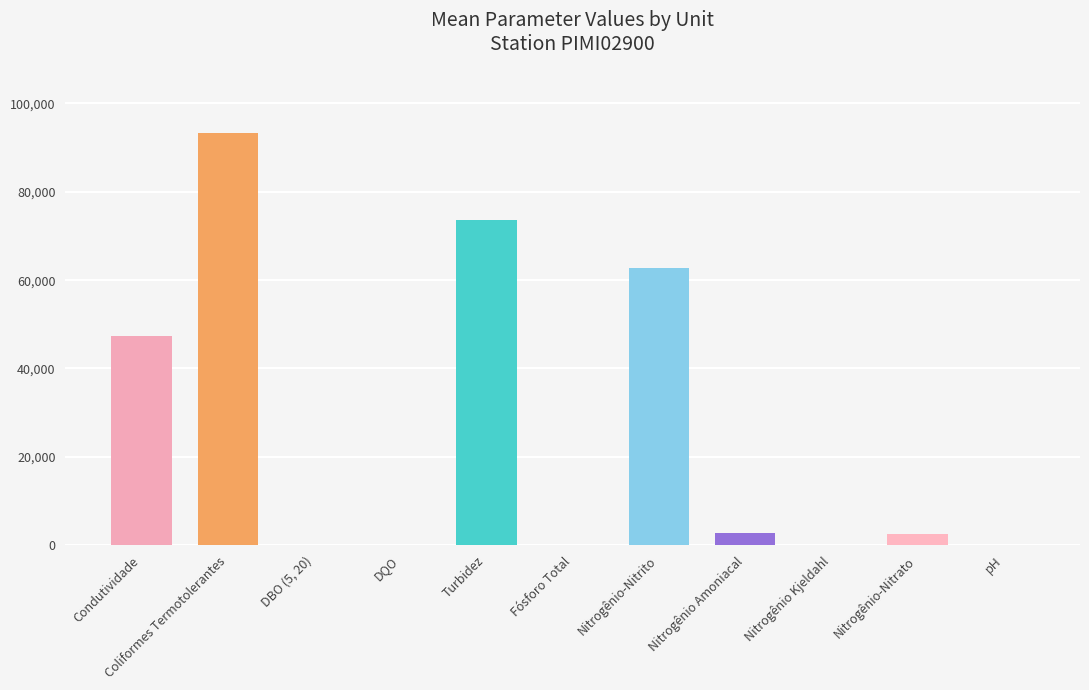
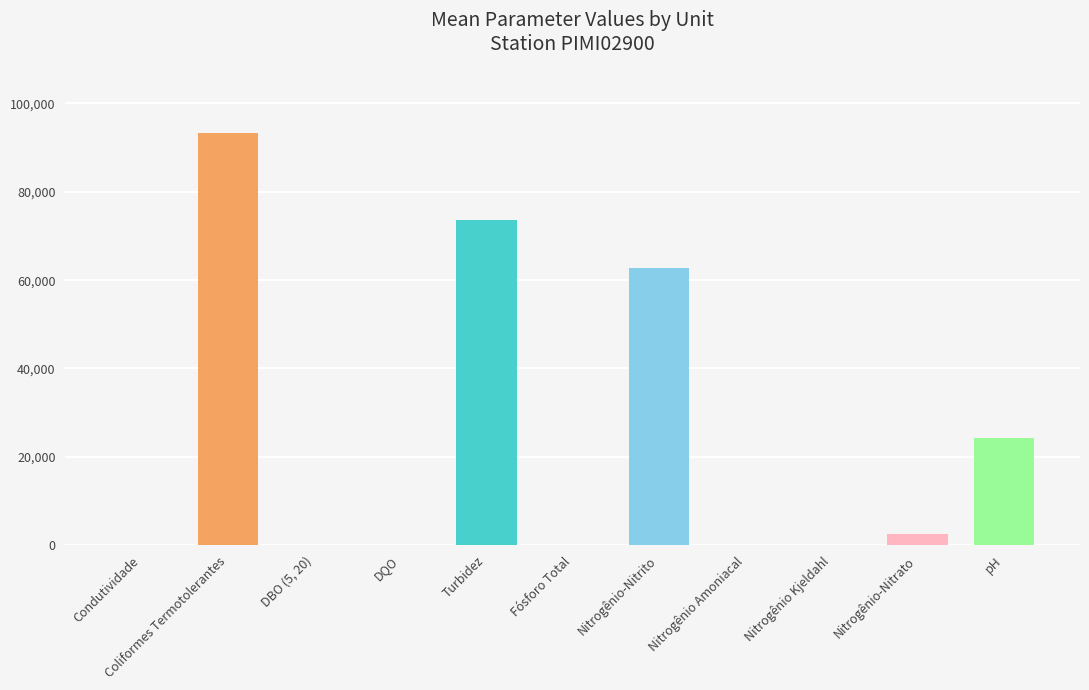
Condutividade: 47,000 -> 0
Nitrogênio Amoniacal: 3,000 -> 0
pH: 0 -> 24,000
